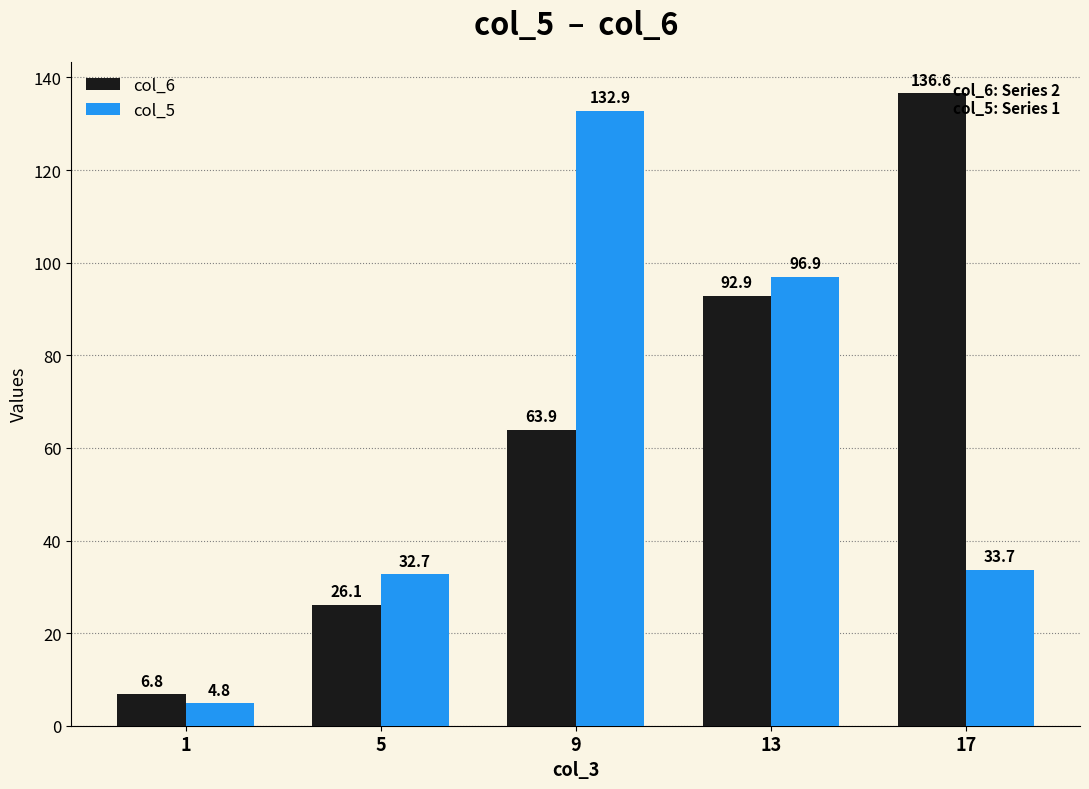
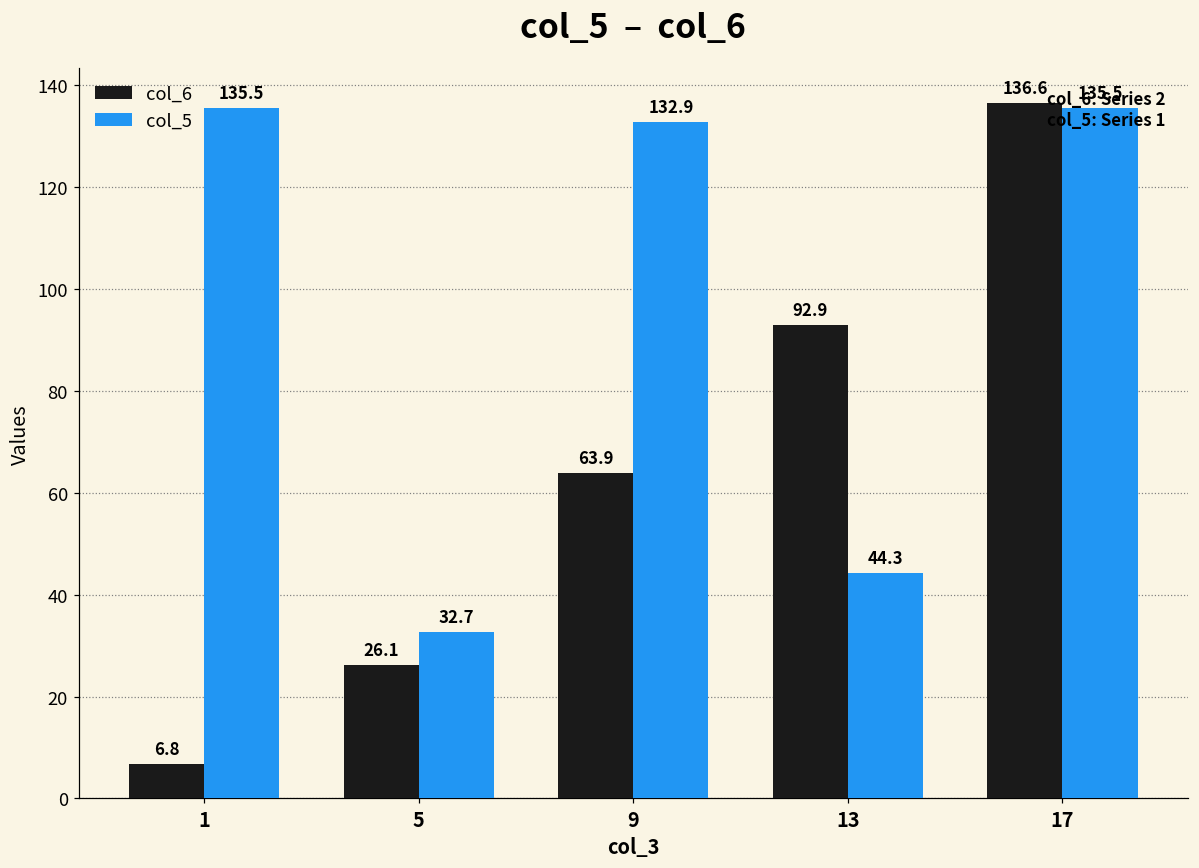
col_5, 1: 4.8 -> 135.5
col_5, 13: 96.9 -> 44.3
col_5, 17: 33.7 -> 135.5
